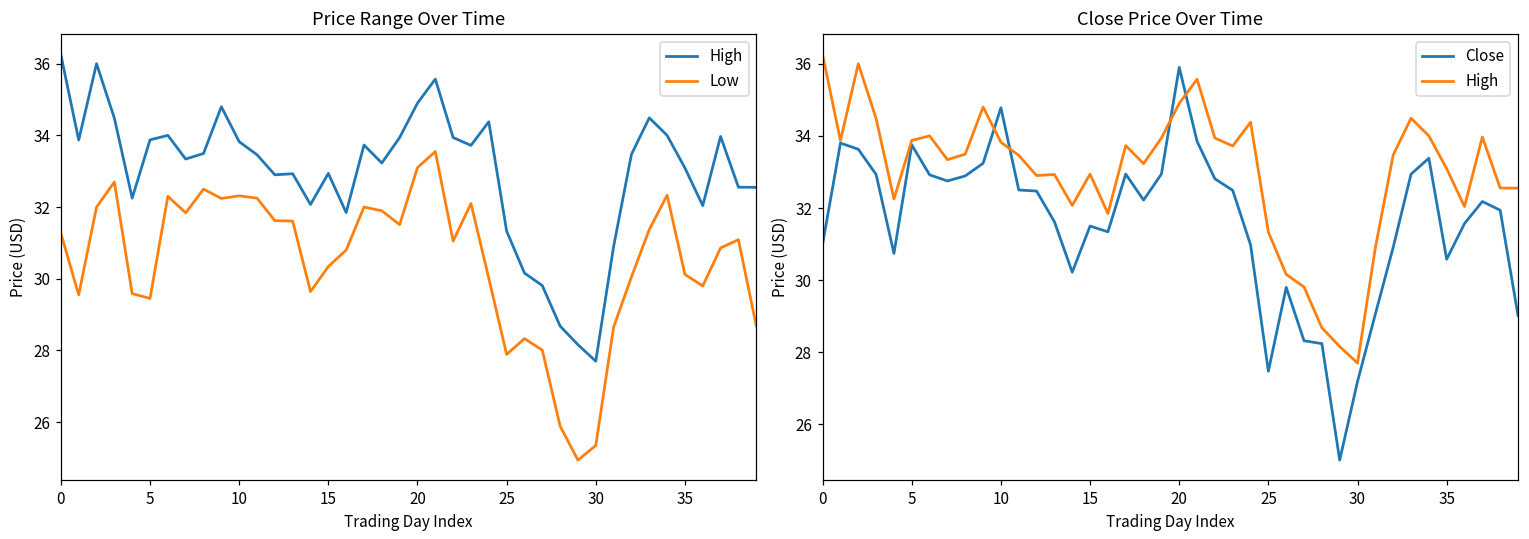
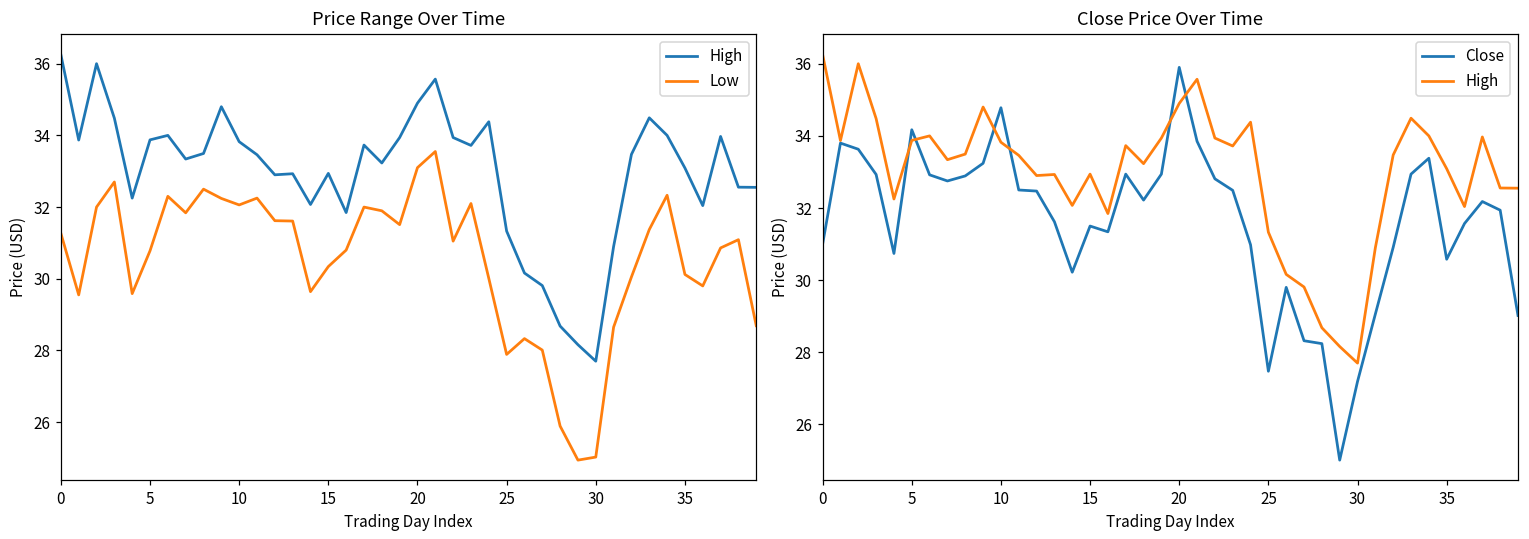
Price Range Over Time, Low, 5: 29.5 -> 30.8
Price Range Over Time, Low, 10: 32.3 -> 32.1
Price Range Over Time, Low, 30: 25.3 -> 25.0
Close Price Over Time, Close, 5: 33.8 -> 34.2
